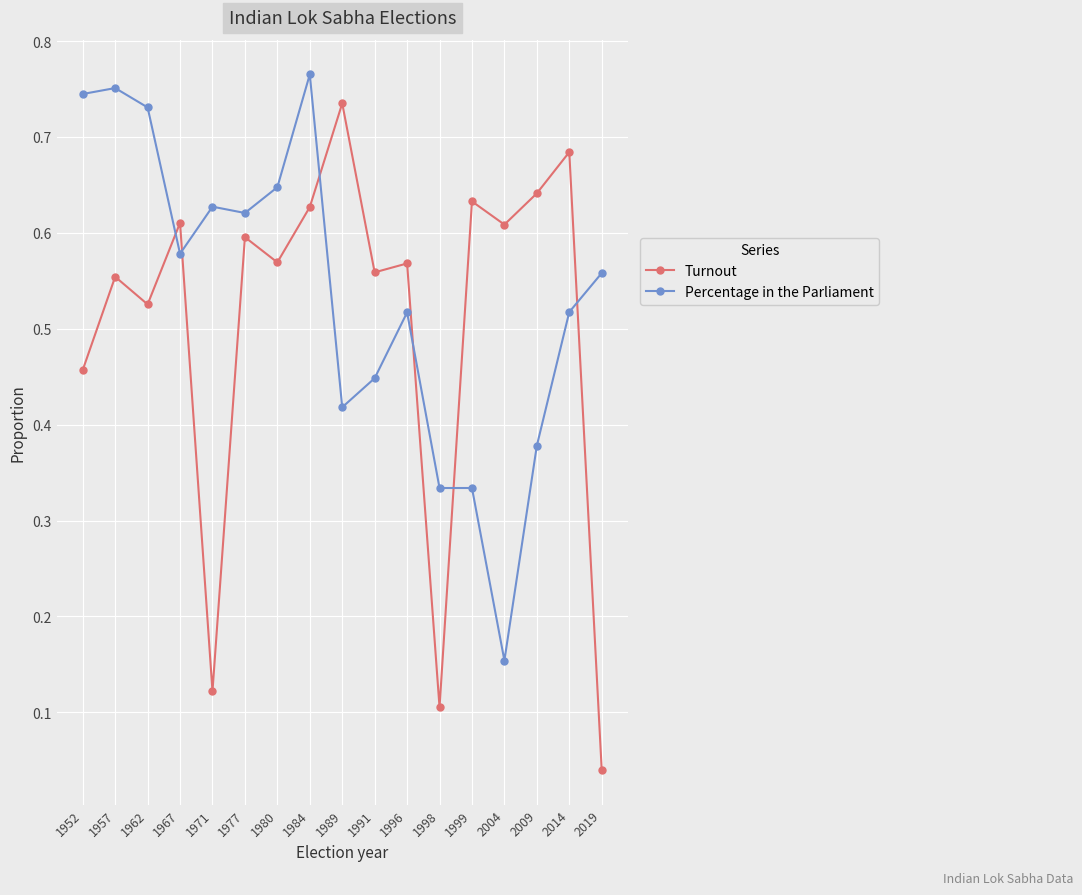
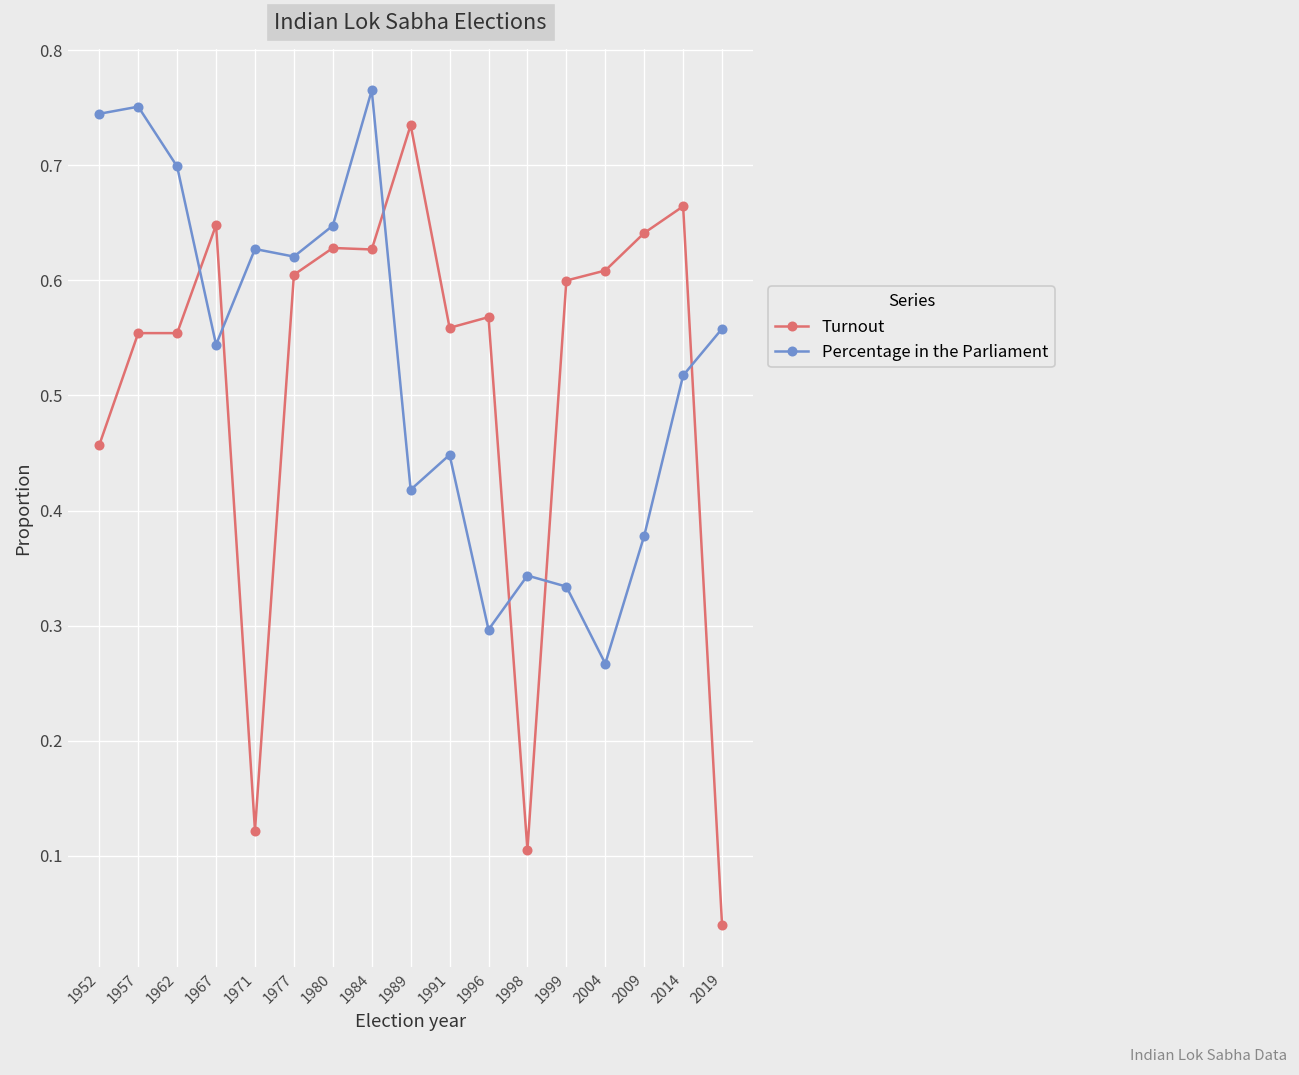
Turnout, 1962: 0.53 -> 0.55
Percentage in the Parliament, 1962: 0.73 -> 0.70
Turnout, 1967: 0.61 -> 0.65
Percentage in the Parliament, 1967: 0.58 -> 0.54
Turnout, 1977: 0.596 -> 0.605
Turnout, 1980: 0.57 -> 0.63
Percentage in the Parliament, 1996: 0.52 -> 0.30
Percentage in the Parliament, 1998: 0.33 -> 0.34
Turnout, 1999: 0.63 -> 0.60
Percentage in the Parliament, 2004: 0.15 -> 0.27
Turnout, 2014: 0.68 -> 0.66
